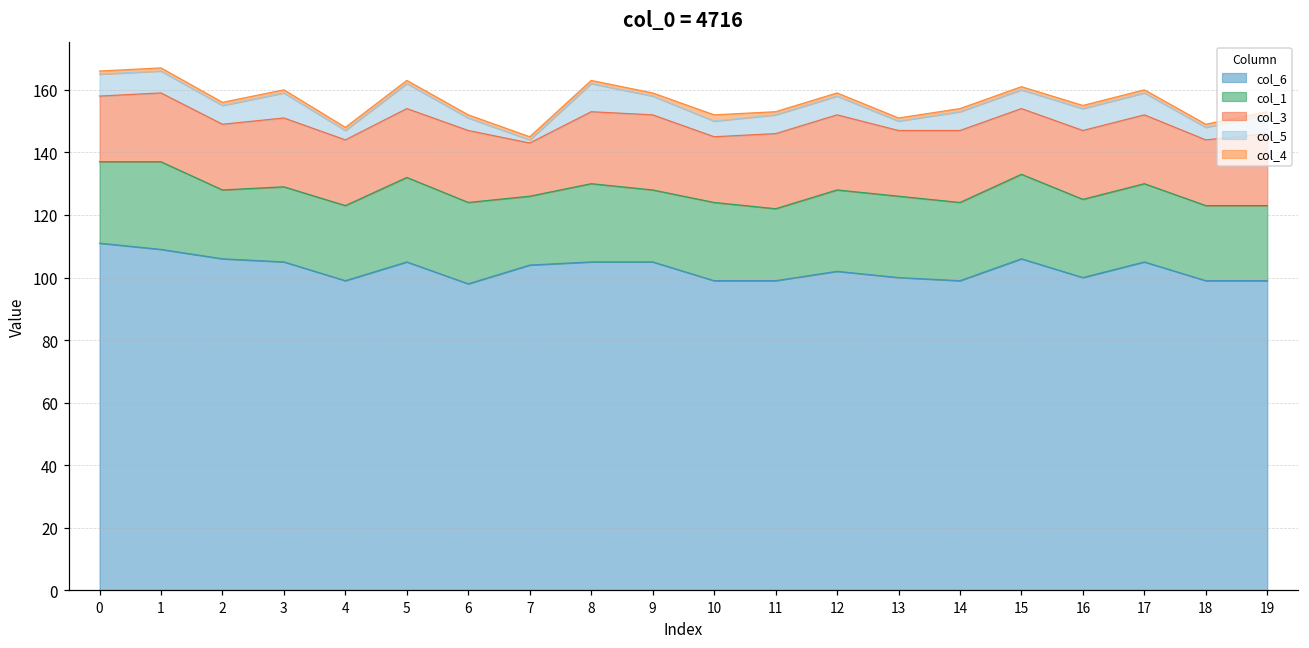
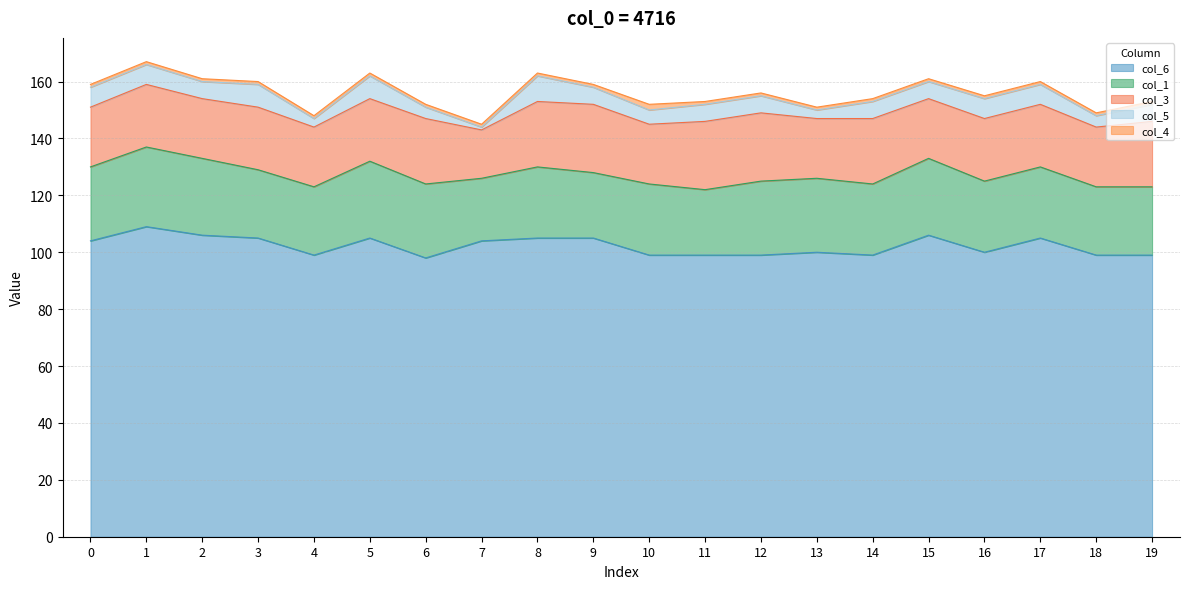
col_6, 0: 111 -> 104
col_1, 2: 22 -> 27
col_6, 12: 102 -> 99
